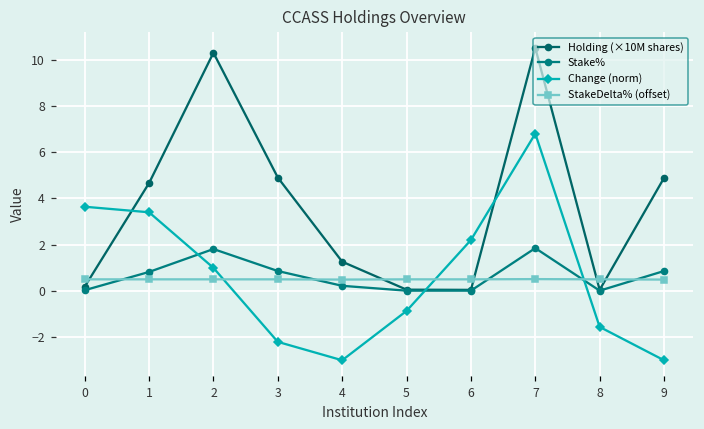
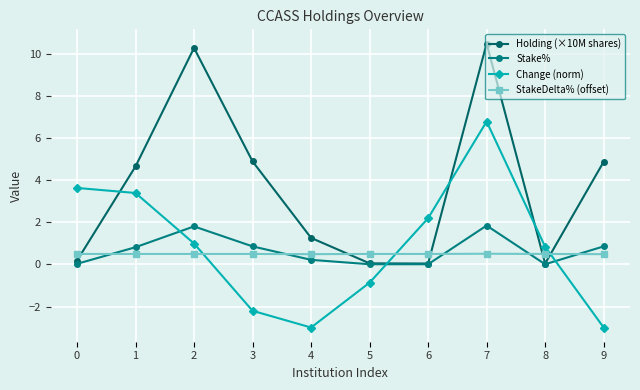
Change (norm), 8: -1.6 -> 0.8
